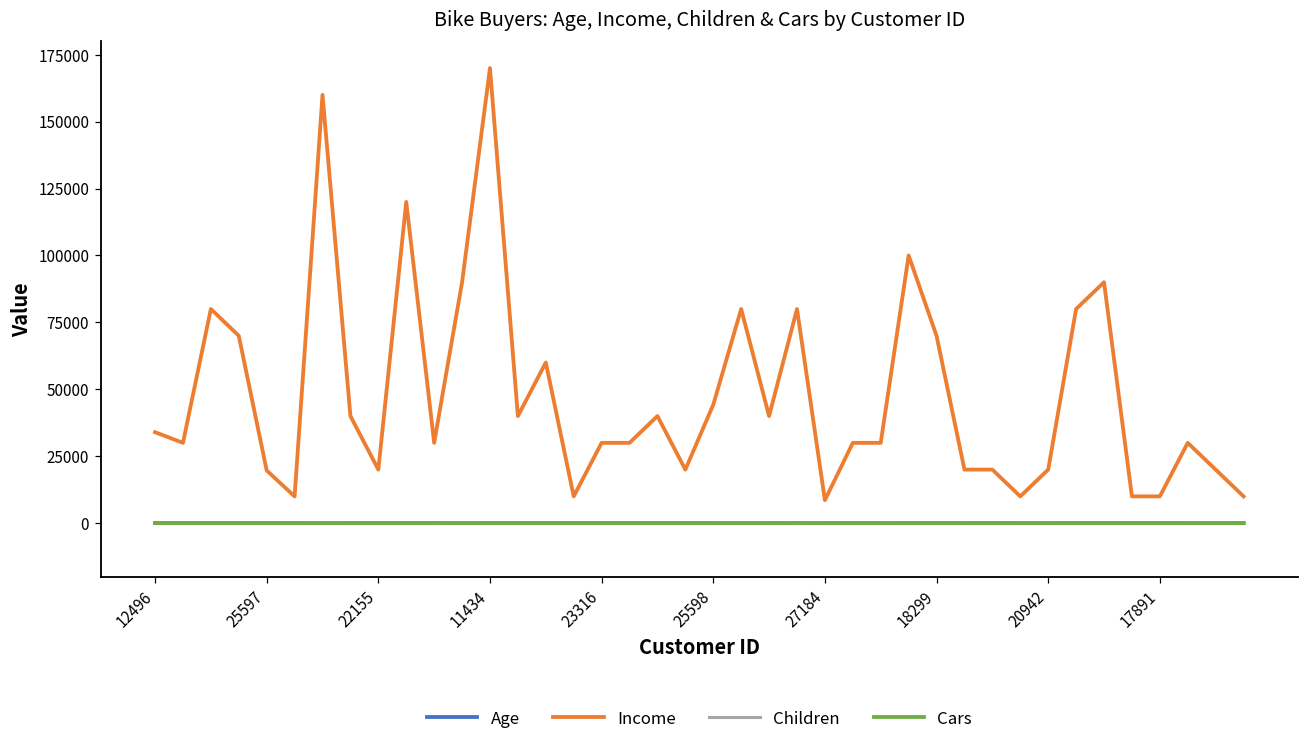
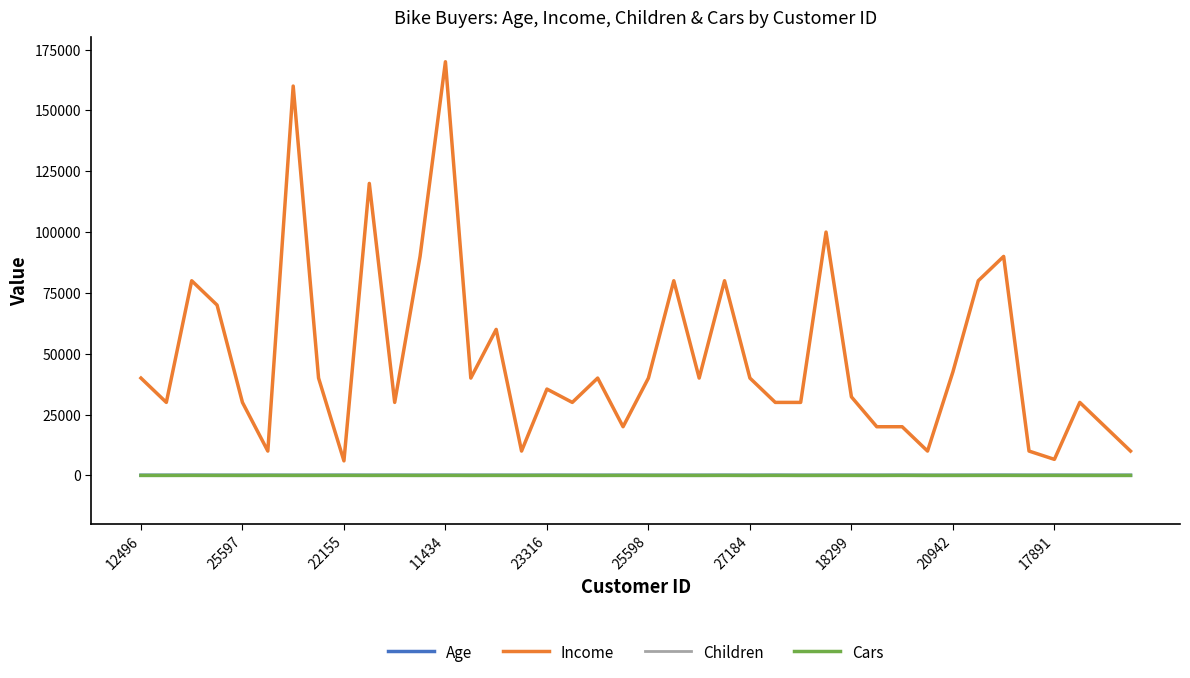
Income, 12496: 34000 -> 40000
Income, 25597: 20000 -> 30000
Income, 22155: 20000 -> 6000
Income, 23316: 30000 -> 35000
Income, 25598: 44000 -> 40000
Income, 27184: 9000 -> 40000
Income, 18299: 70000 -> 32000
Income, 20942: 20000 -> 43000
Income, 17891: 10000 -> 7000
